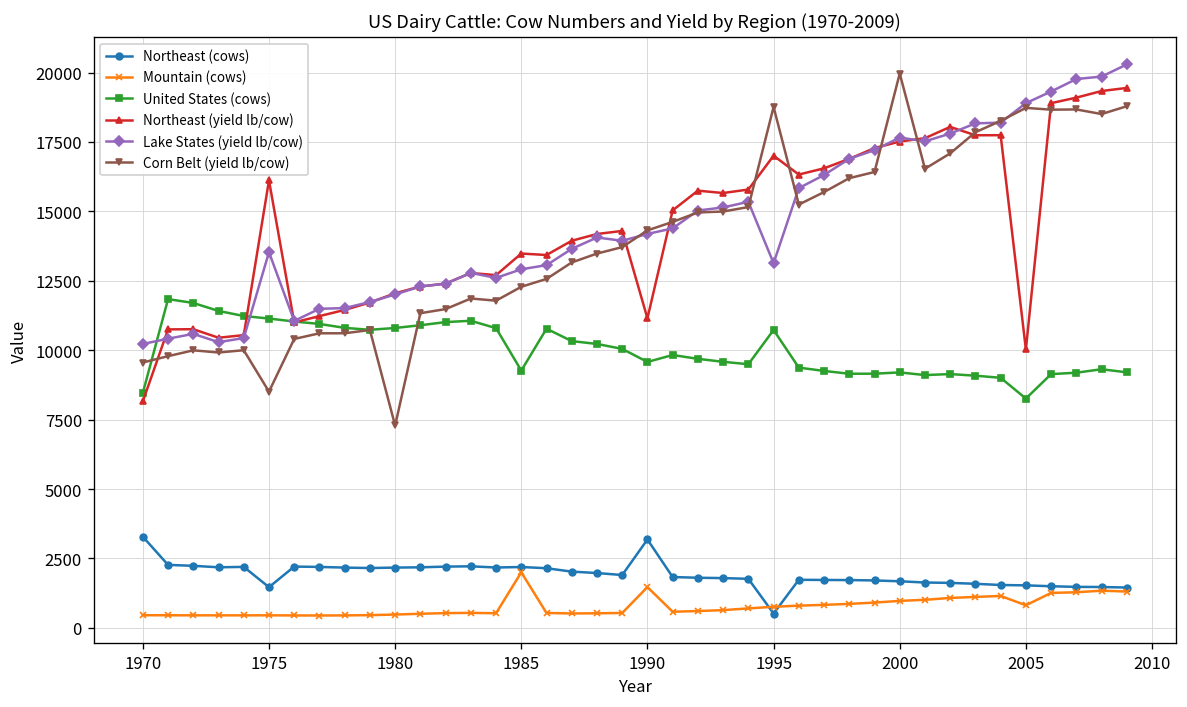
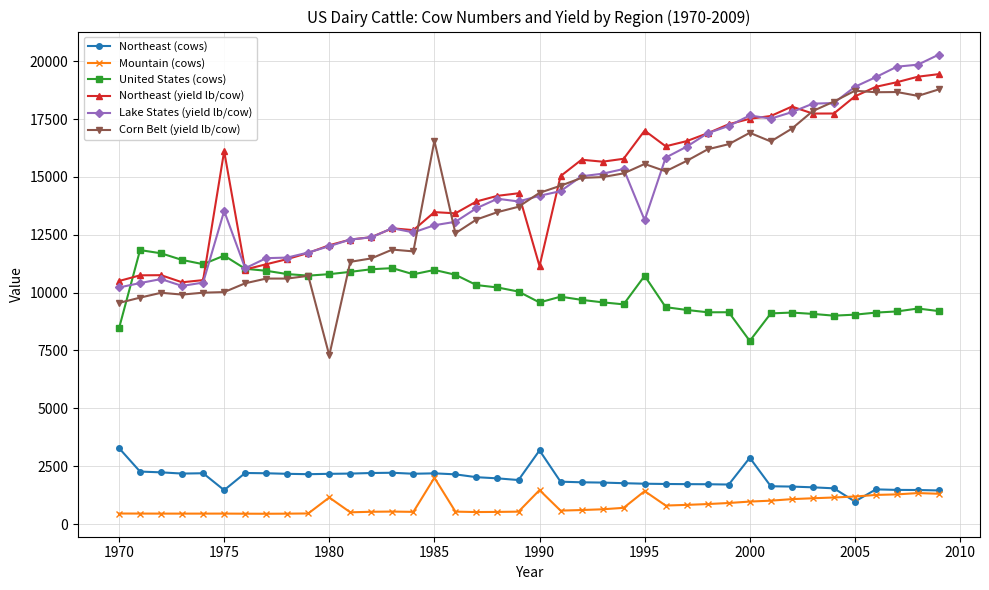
Northeast (yield lb/cow), 1970: 8200 -> 10500
United States (cows), 1975: 11100 -> 11600
Corn Belt (yield lb/cow), 1975: 8500 -> 10000
Mountain (cows), 1980: 500 -> 1100
United States (cows), 1985: 9300 -> 11000
Corn Belt (yield lb/cow), 1985: 12300 -> 16600
Northeast (cows), 1995: 500 -> 1700
Mountain (cows), 1995: 800 -> 1400
Corn Belt (yield lb/cow), 1995: 18800 -> 15600
Northeast (cows), 2000: 1700 -> 2900
United States (cows), 2000: 9200 -> 7900
Corn Belt (yield lb/cow), 2000: 20000 -> 16900
Northeast (cows), 2005: 1500 -> 1000
Mountain (cows), 2005: 800 -> 1200
United States (cows), 2005: 8300 -> 9000
Northeast (yield lb/cow), 2005: 10000 -> 18500
